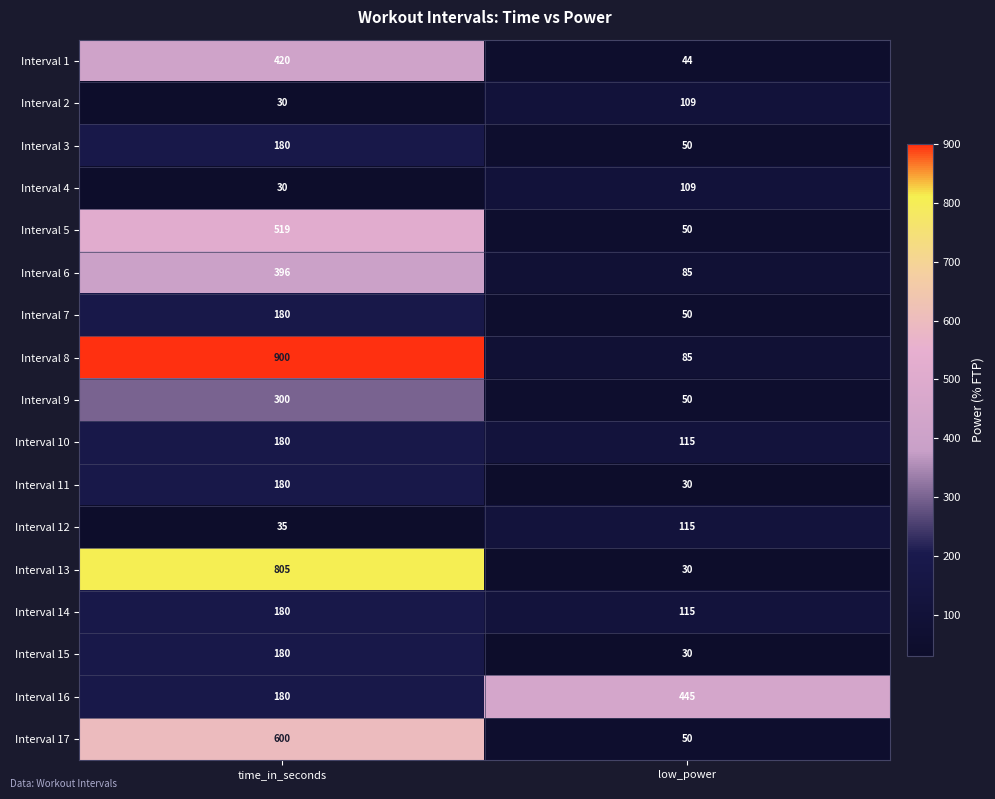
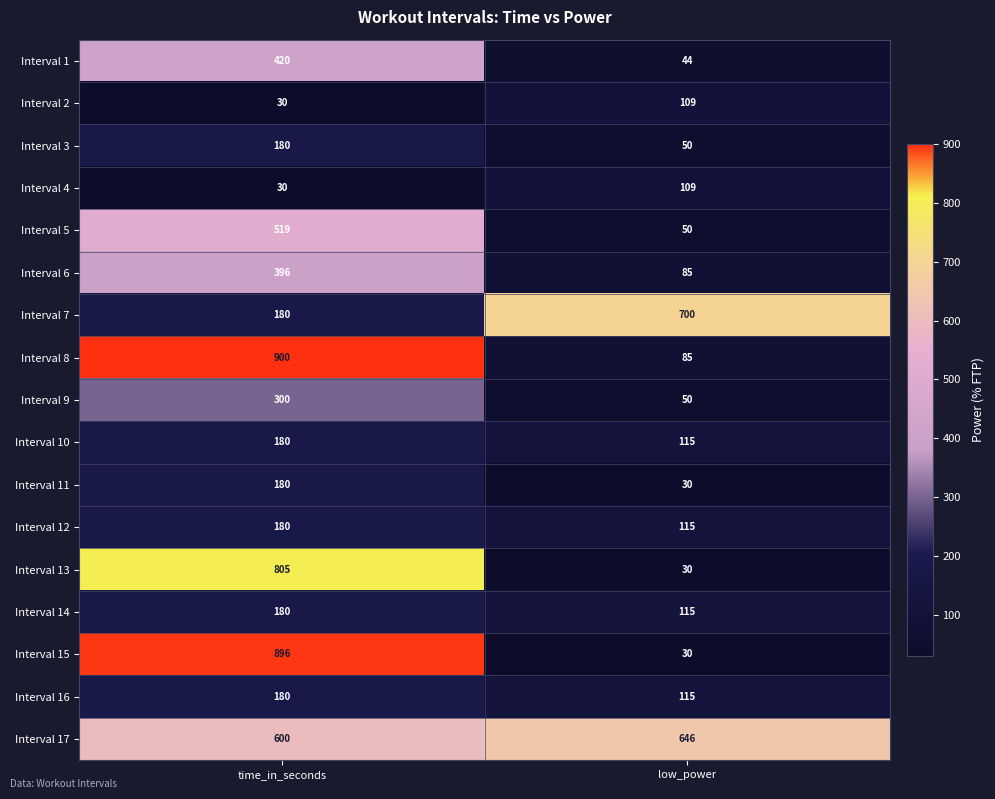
Interval 7, low_power: 50 -> 700
Interval 12, time_in_seconds: 35 -> 180
Interval 15, time_in_seconds: 180 -> 896
Interval 16, low_power: 445 -> 115
Interval 17, low_power: 50 -> 646
